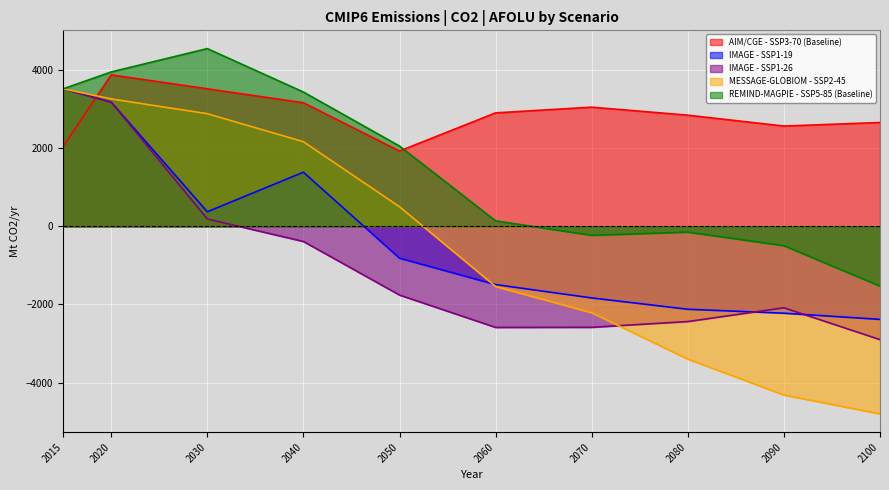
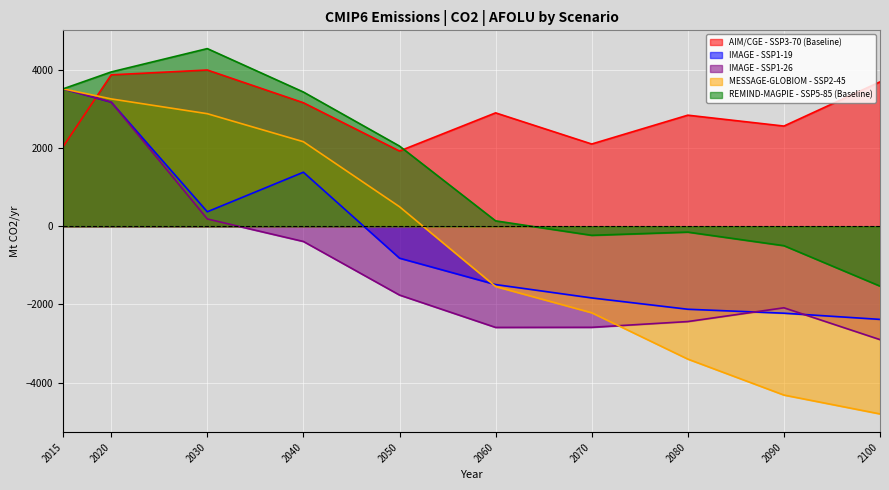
AIM/CGE - SSP3-70 (Baseline), 2030: 3500 -> 4000
AIM/CGE - SSP3-70 (Baseline), 2070: 3000 -> 2100
AIM/CGE - SSP3-70 (Baseline), 2100: 2700 -> 3700
